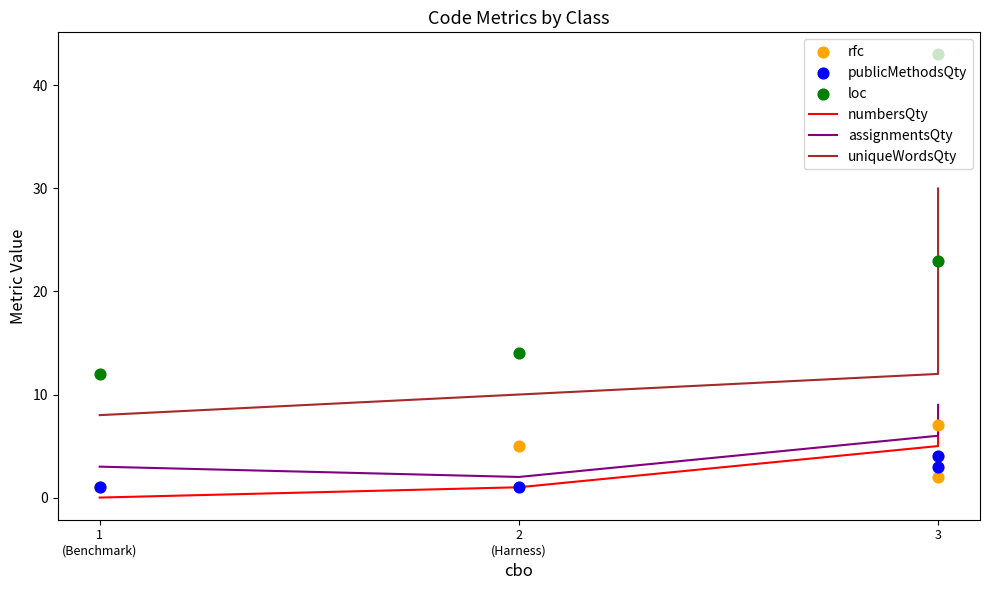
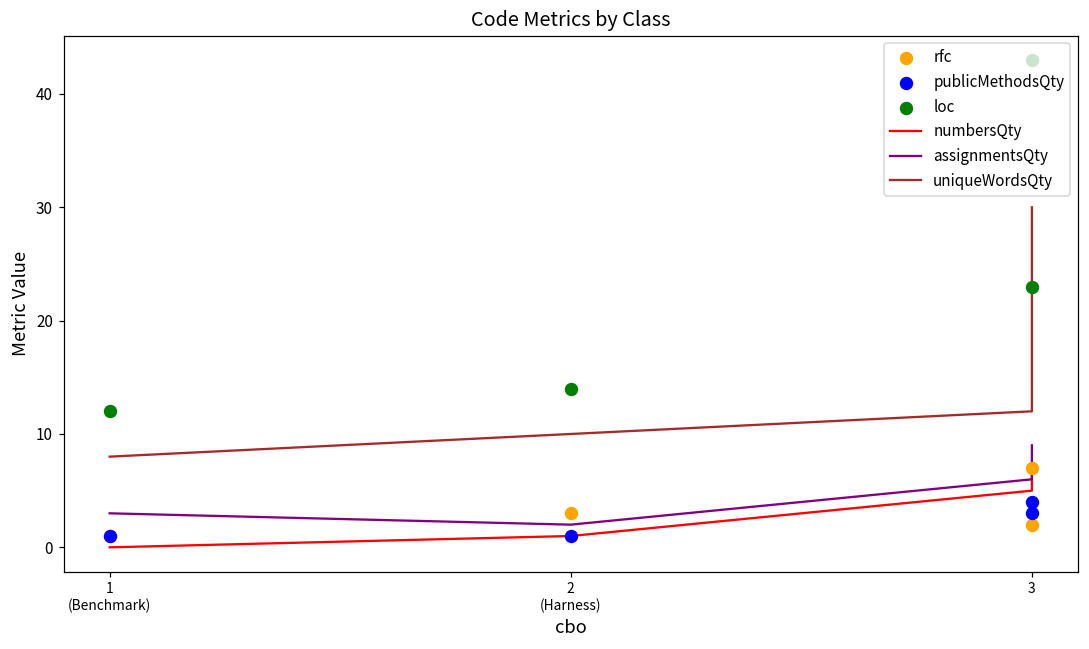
rfc, 2 (Harness): 5 -> 3
